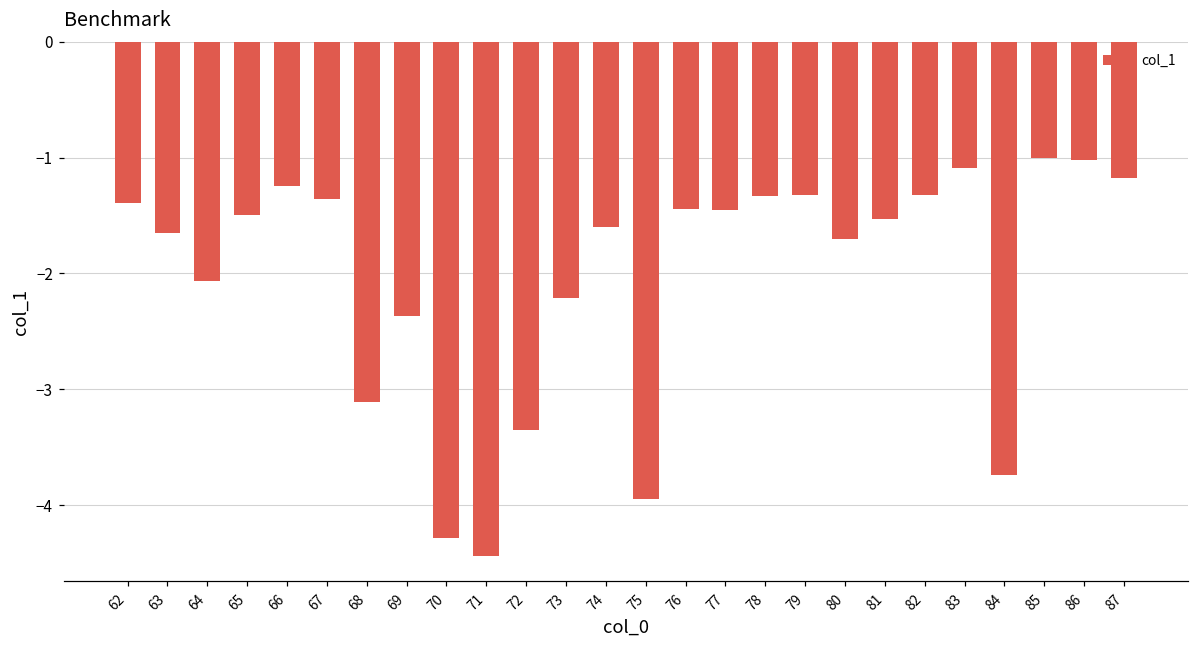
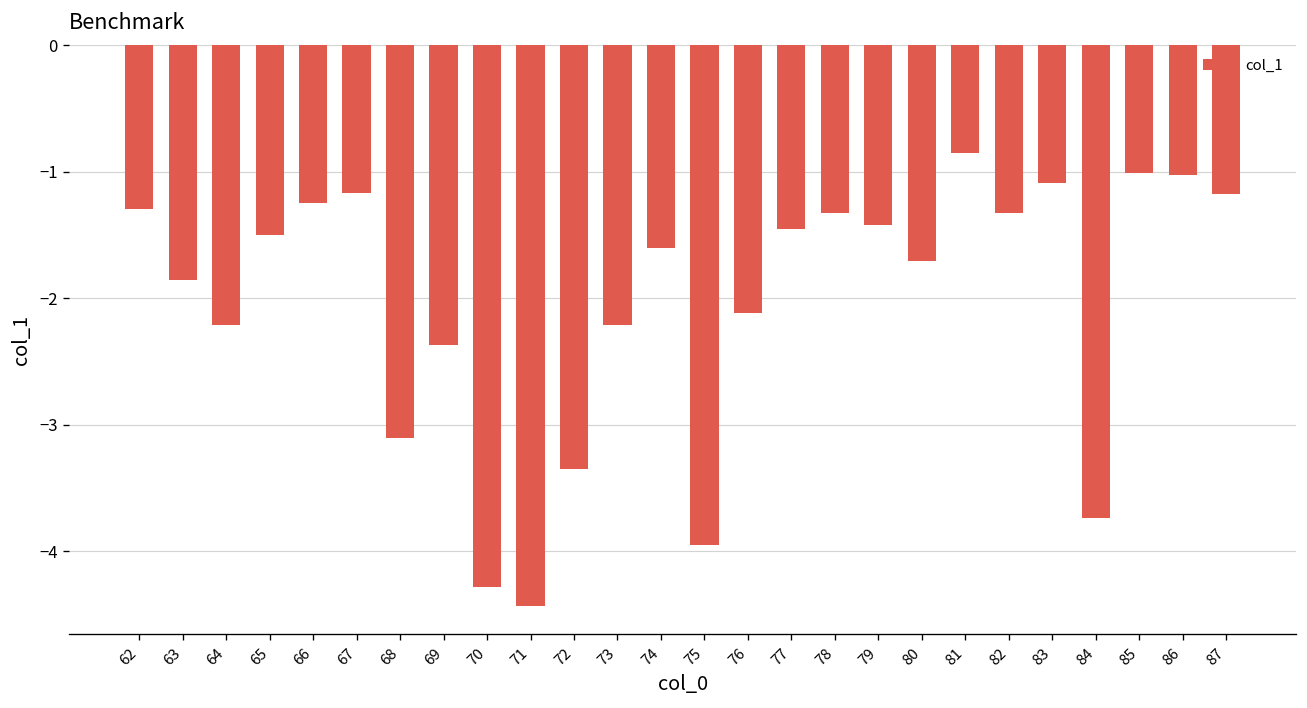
62: -1.39 -> -1.29
63: -1.65 -> -1.85
64: -2.06 -> -2.21
67: -1.36 -> -1.17
76: -1.44 -> -2.12
79: -1.32 -> -1.42
81: -1.53 -> -0.85
